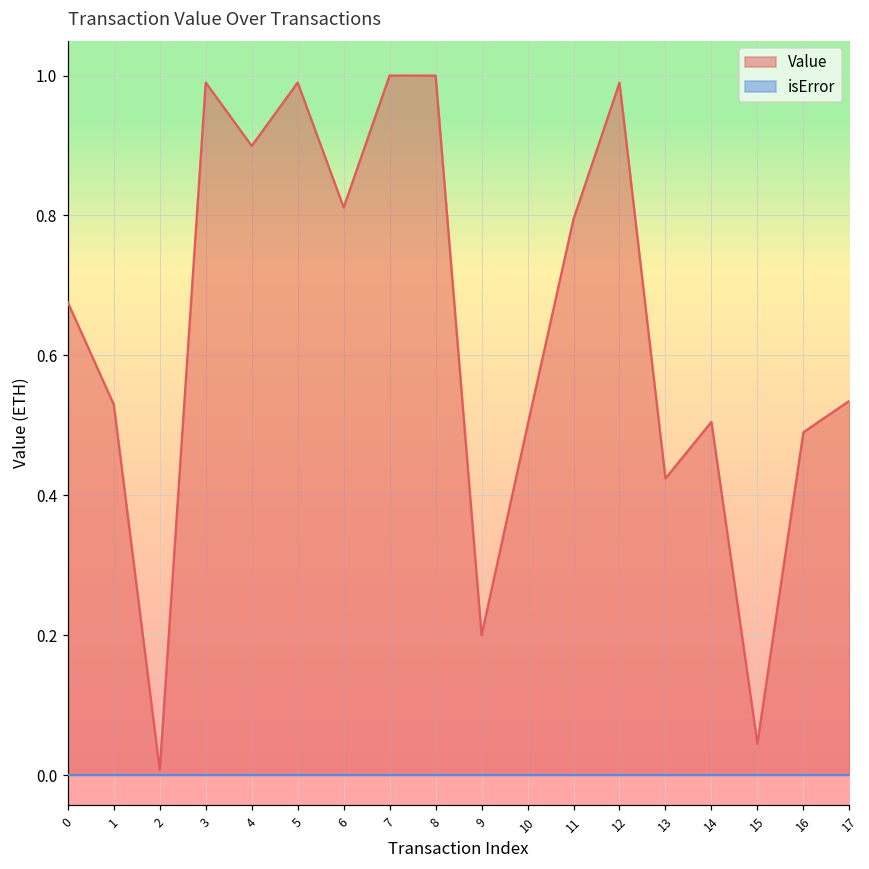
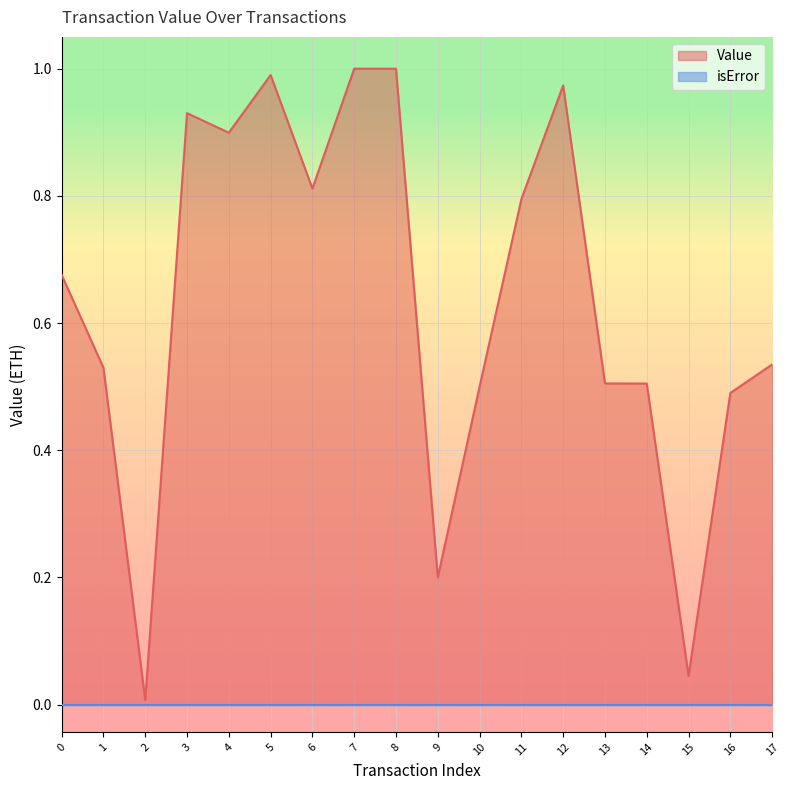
Value, 3: 0.99 -> 0.93
Value, 12: 0.99 -> 0.97
Value, 13: 0.42 -> 0.51
